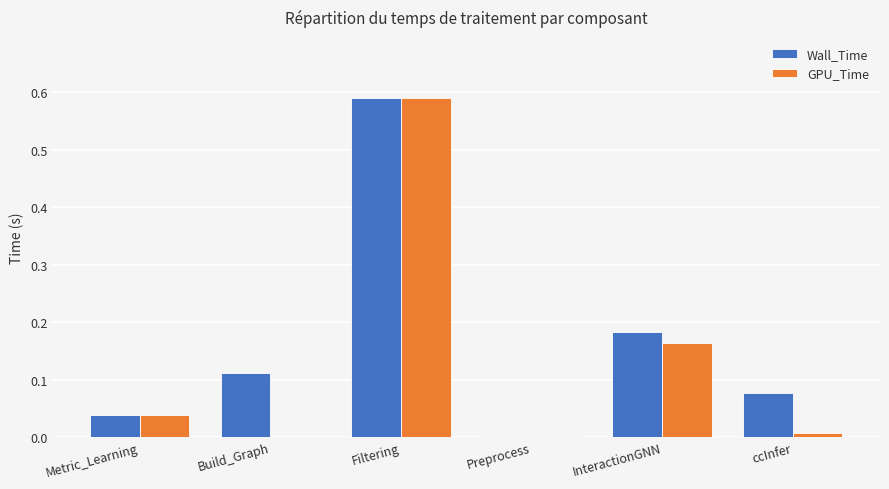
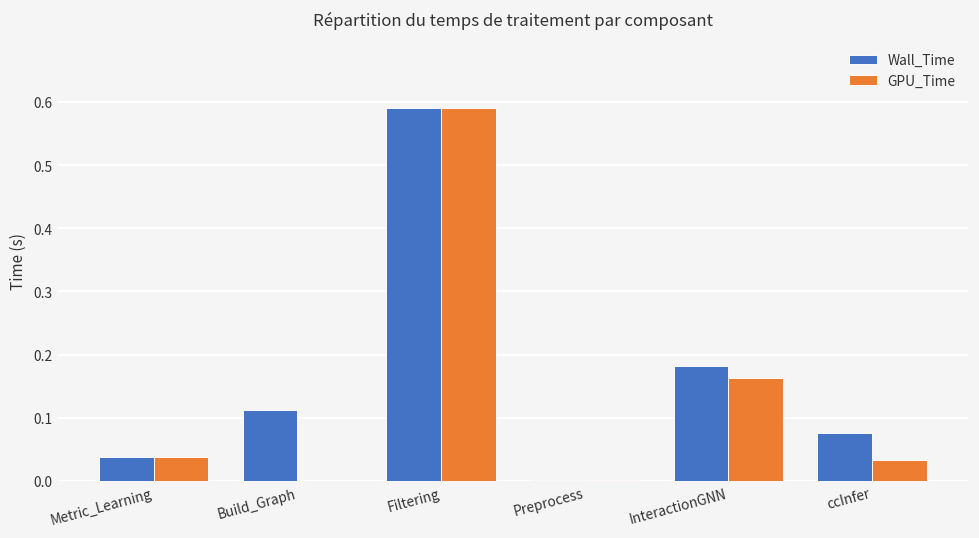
GPU_Time, ccInfer: 0.01 -> 0.03
